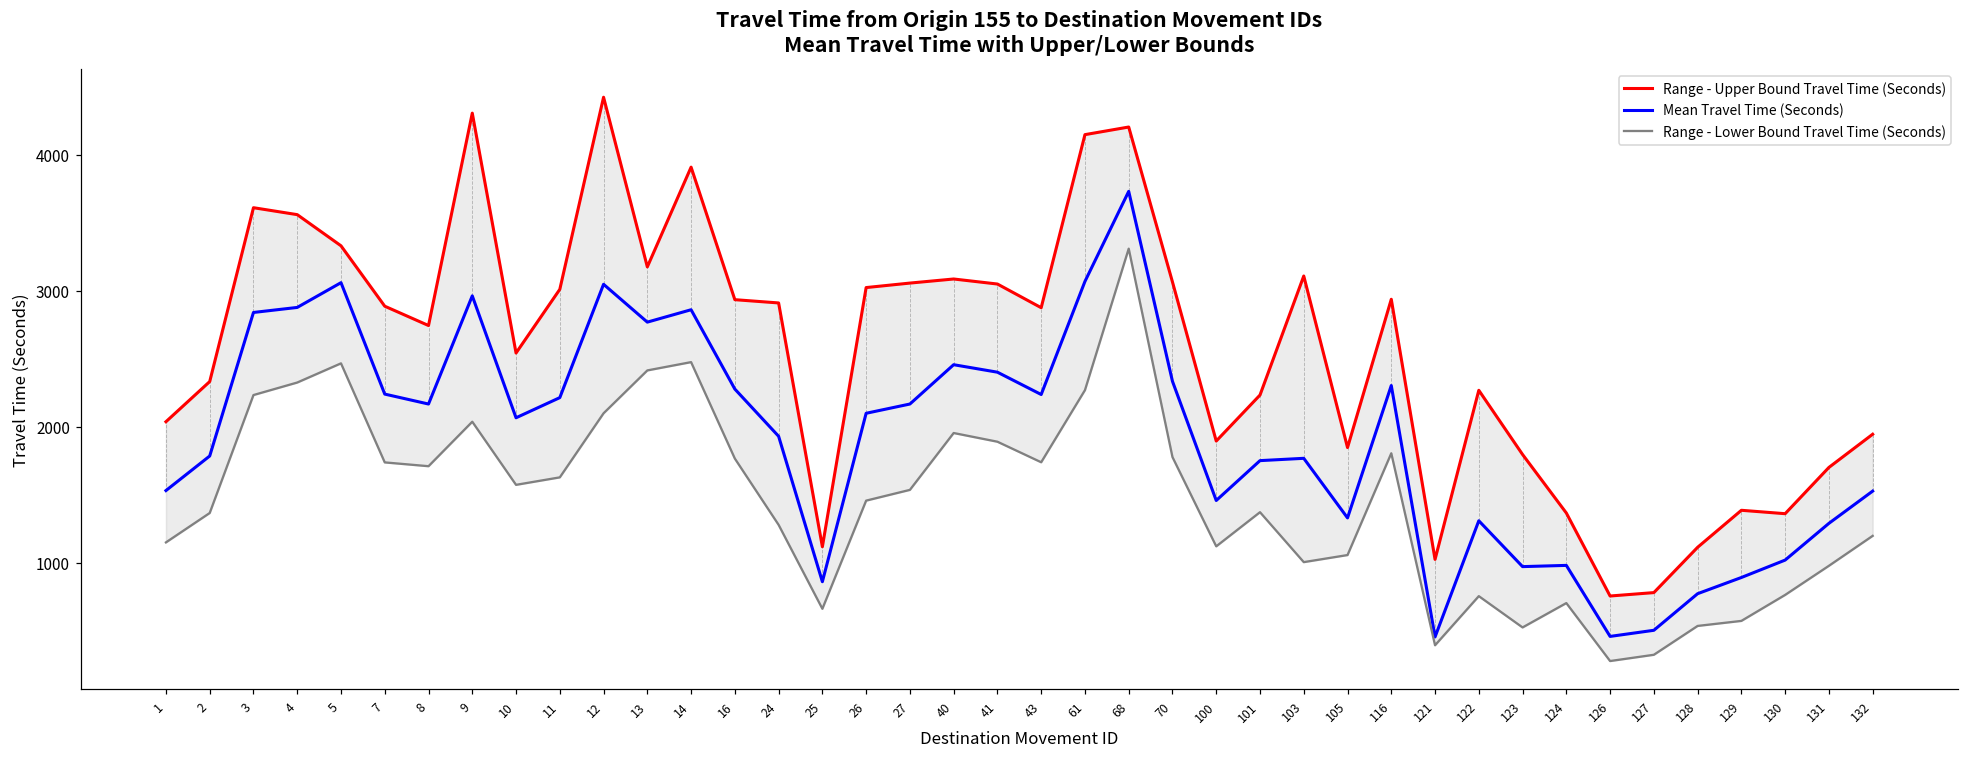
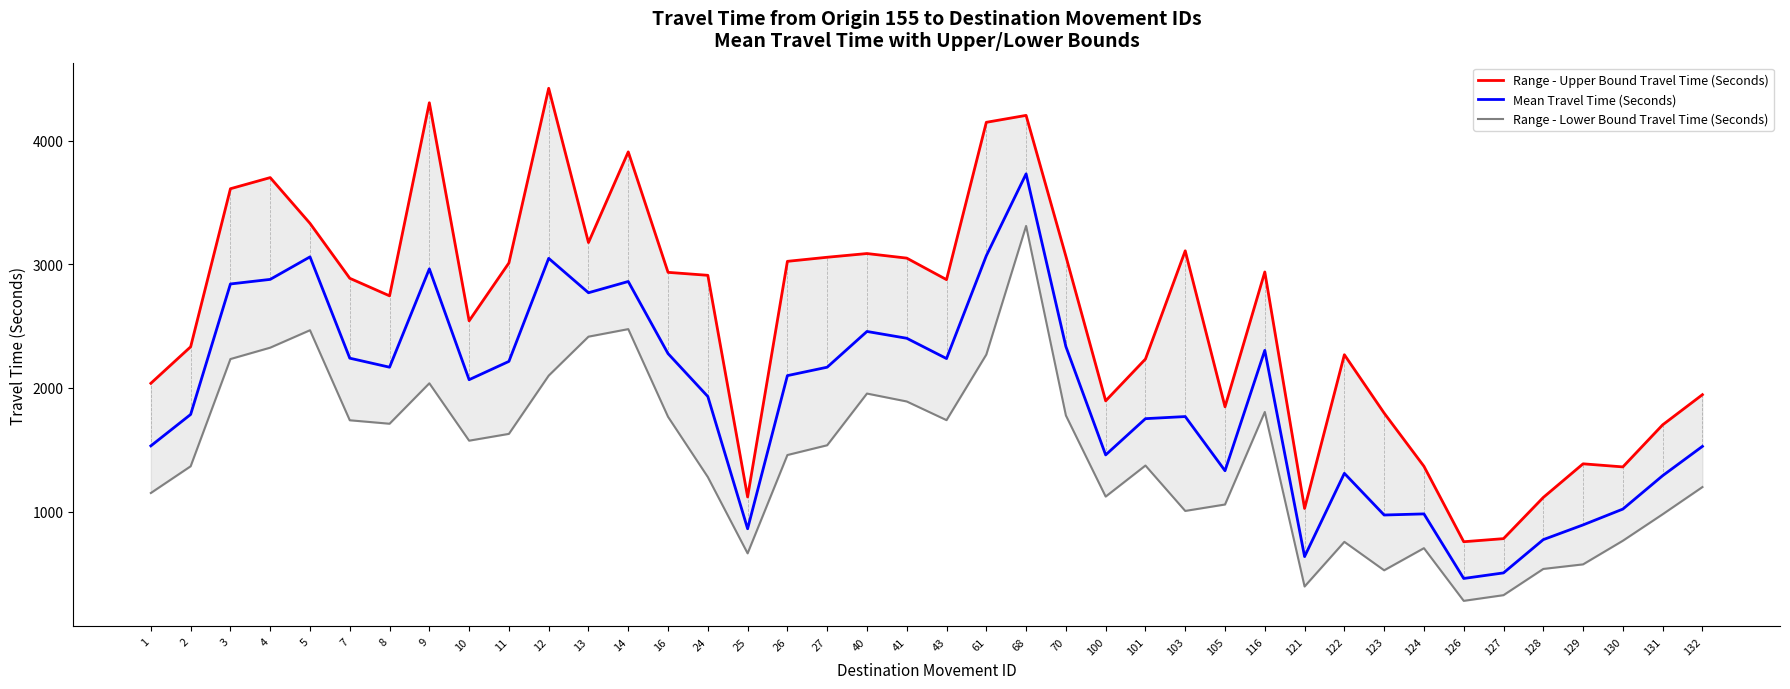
Range - Upper Bound Travel Time (Seconds), 4: 3560 -> 3700
Mean Travel Time (Seconds), 121: 460 -> 640
